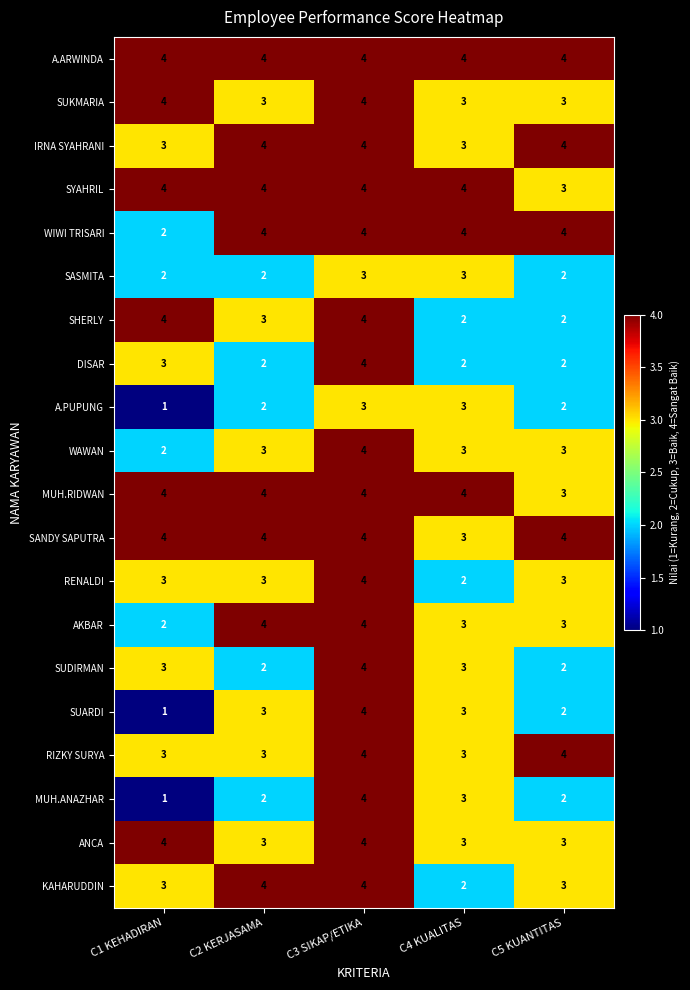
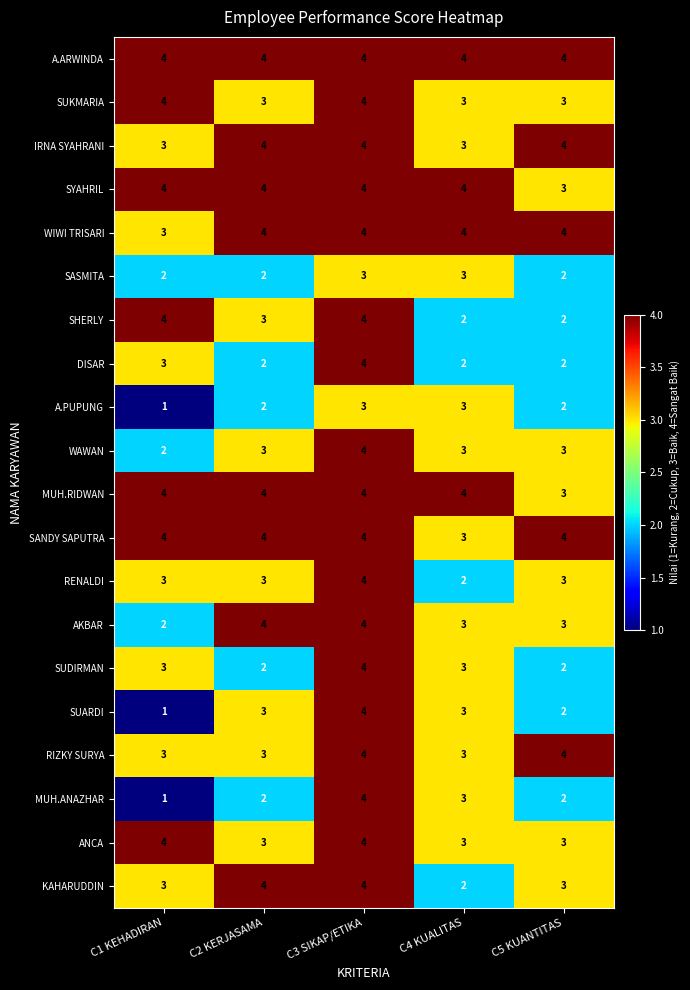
WIWI TRISARI, C1 KEHADIRAN: 2 -> 3
